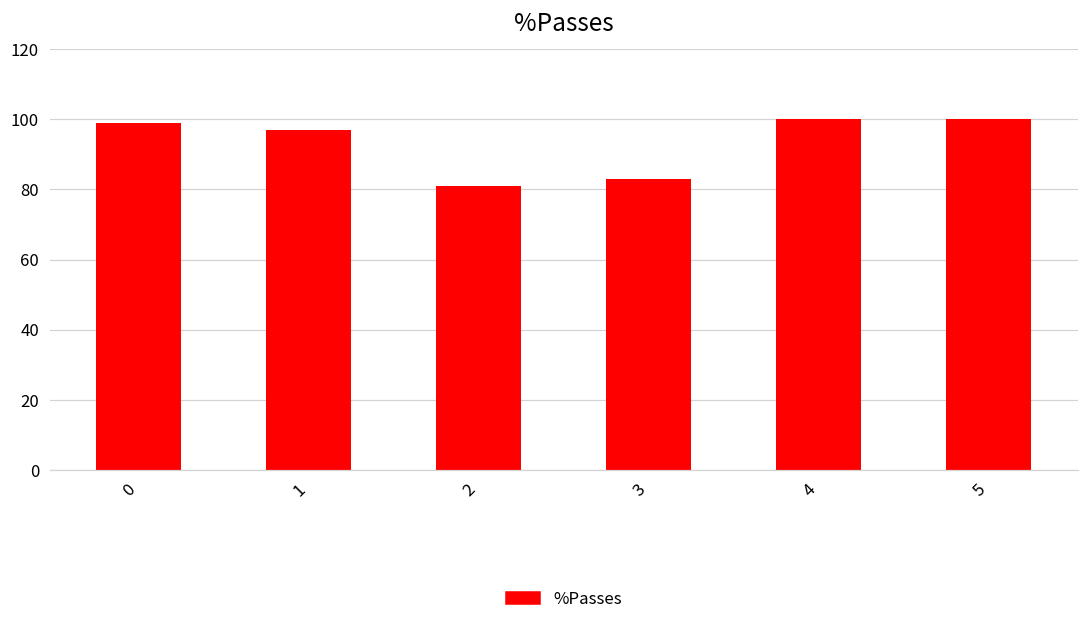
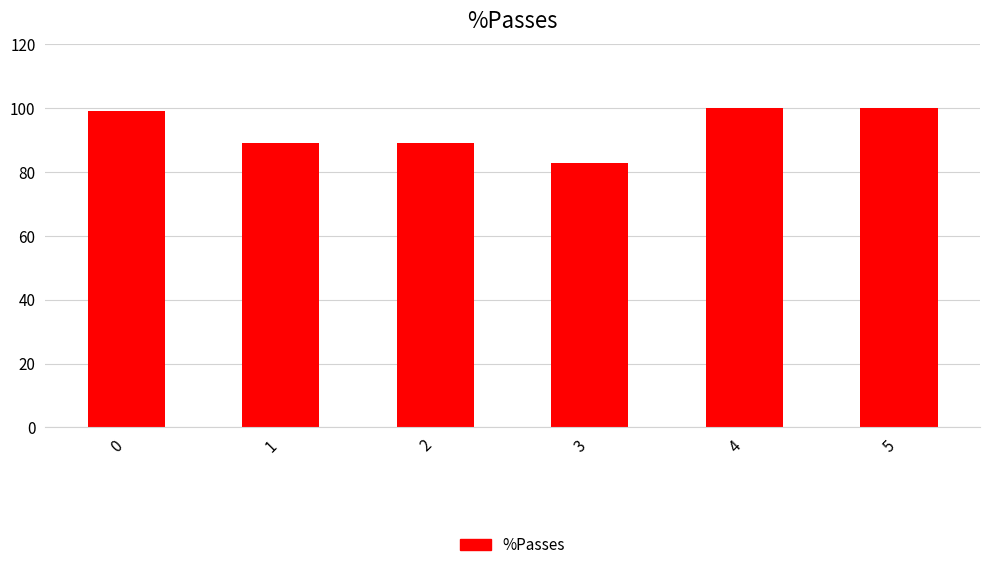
1: 97 -> 89
2: 81 -> 89
